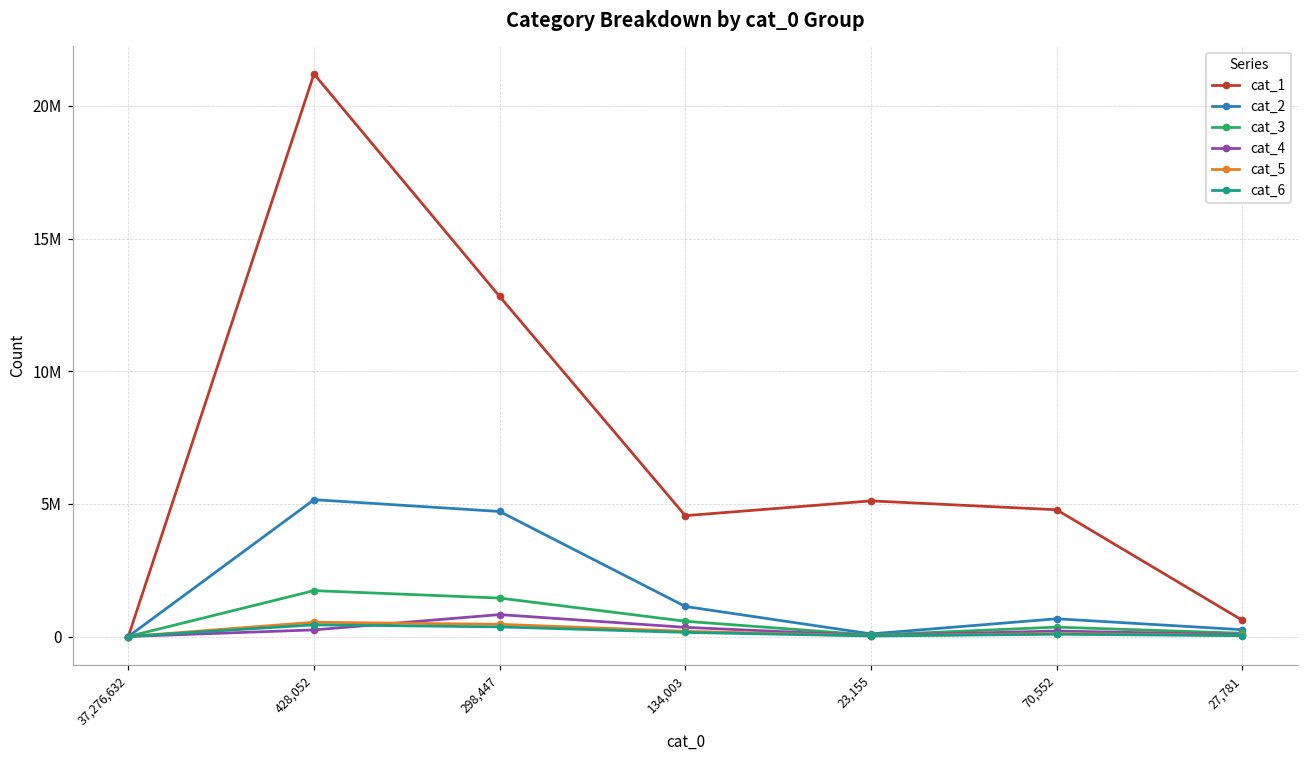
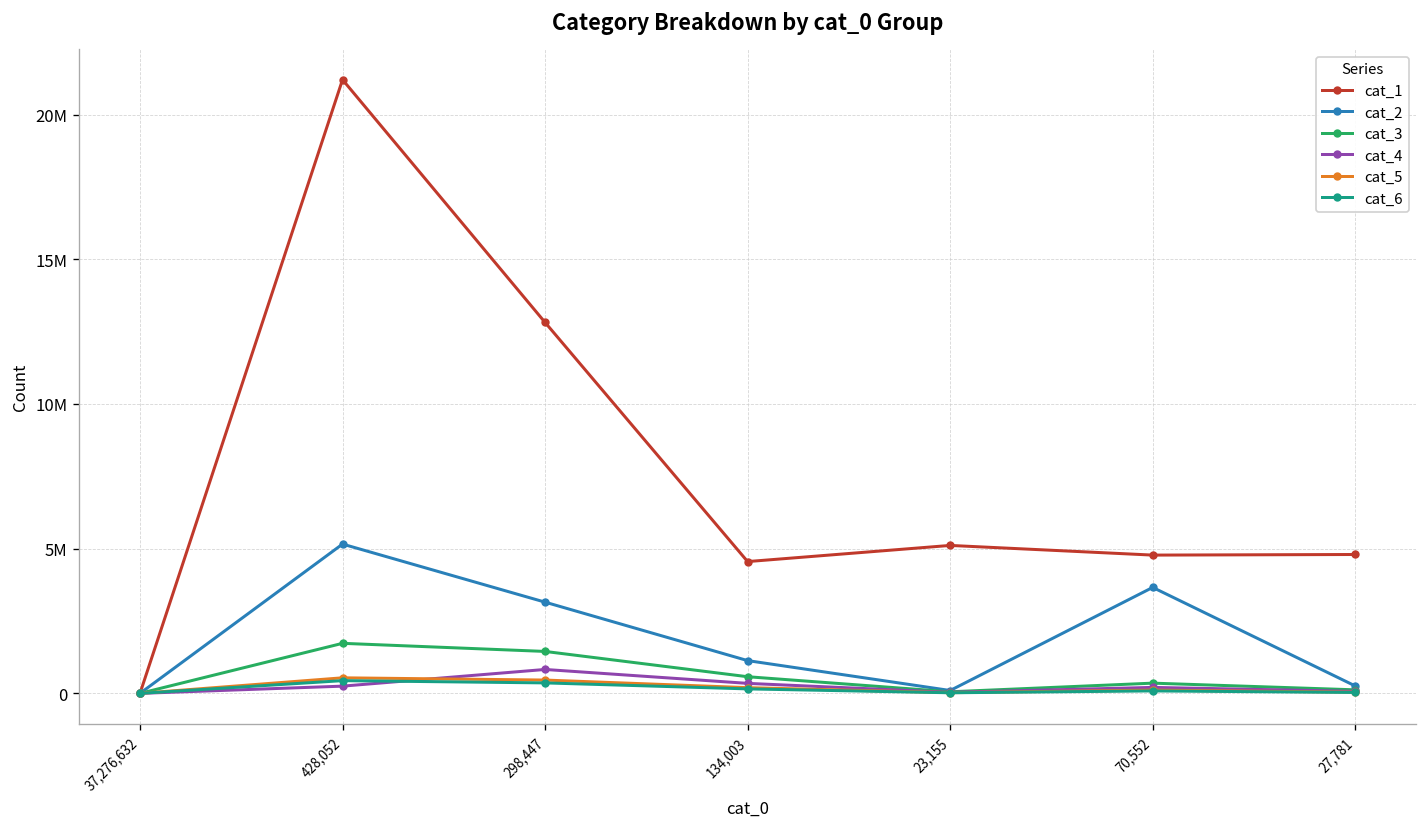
cat_2, 298,447: 4700000 -> 3200000
cat_2, 70,552: 700000 -> 3700000
cat_1, 27,781: 600000 -> 4800000
